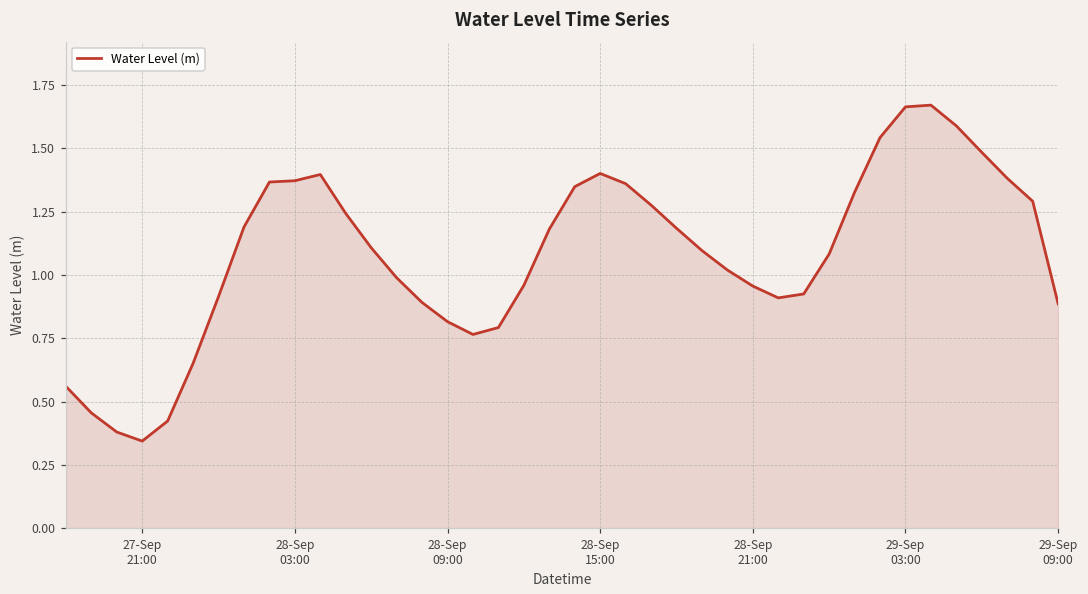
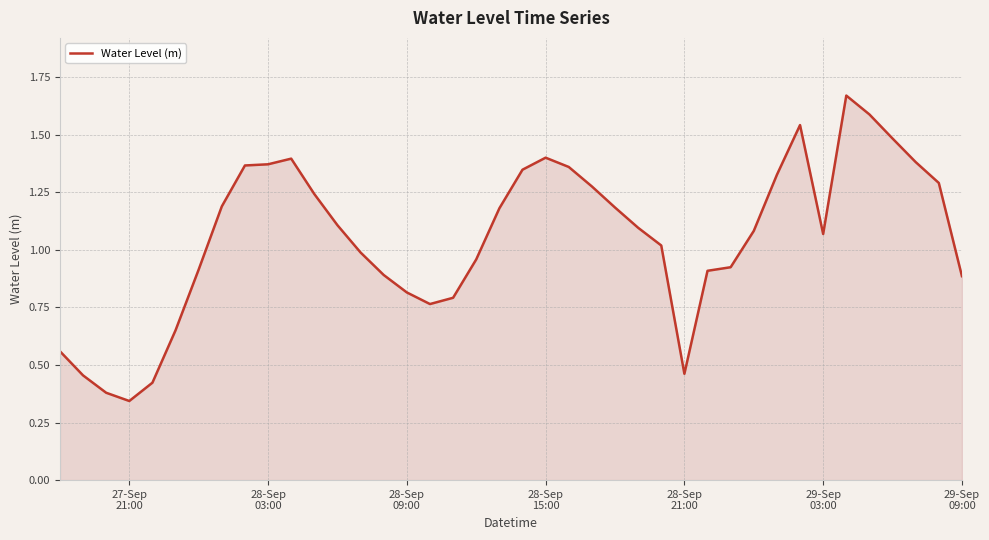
28-Sep 21:00: 0.96 -> 0.46
29-Sep 03:00: 1.66 -> 1.07
